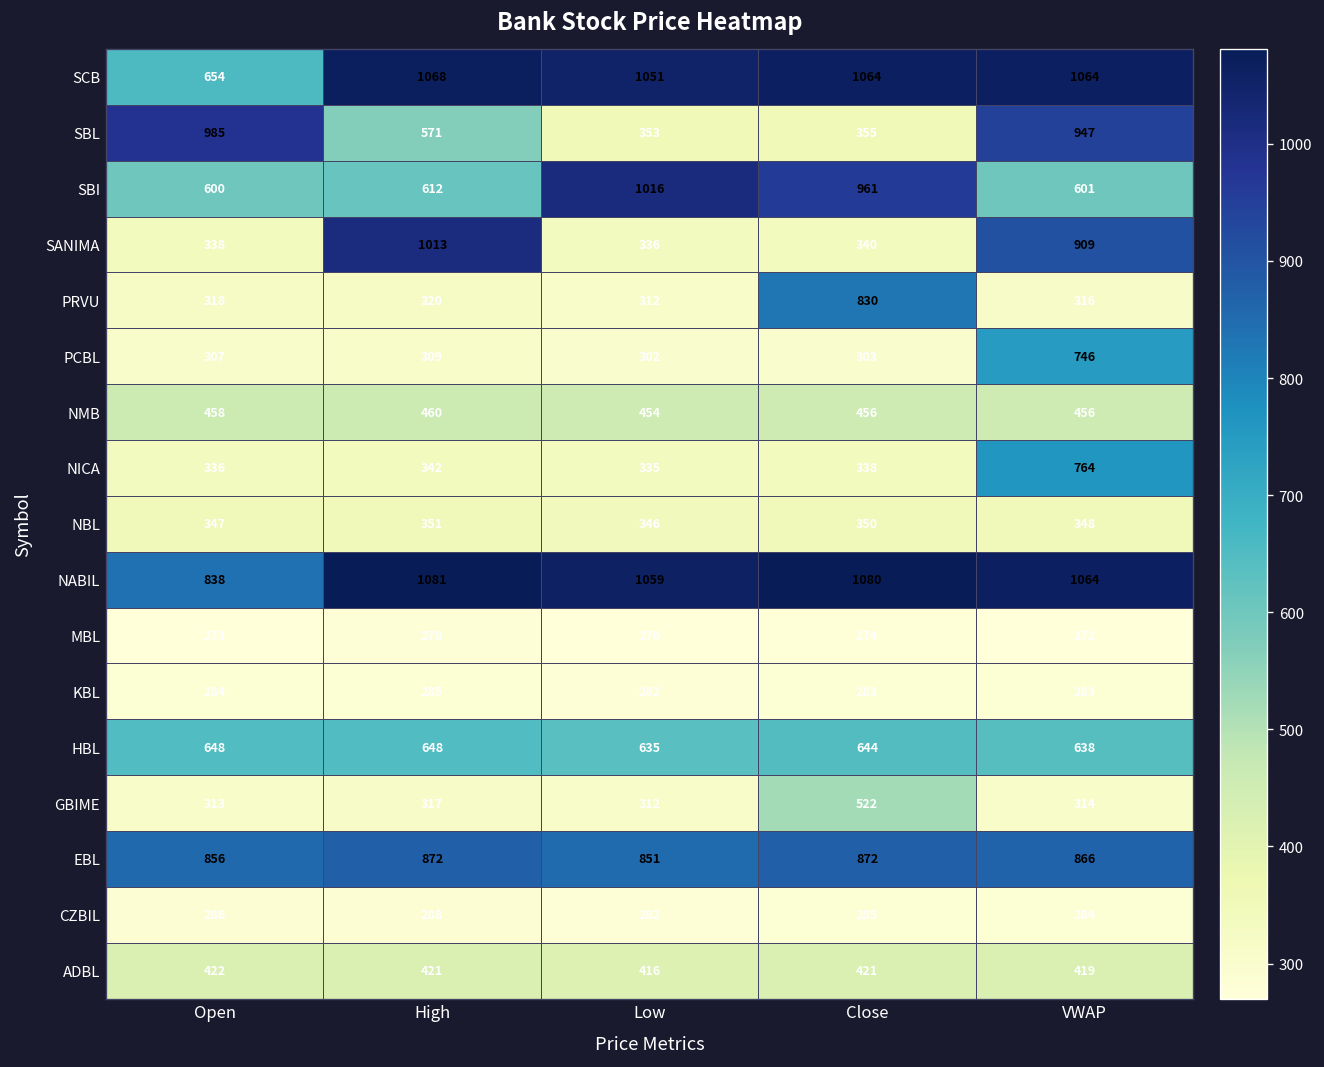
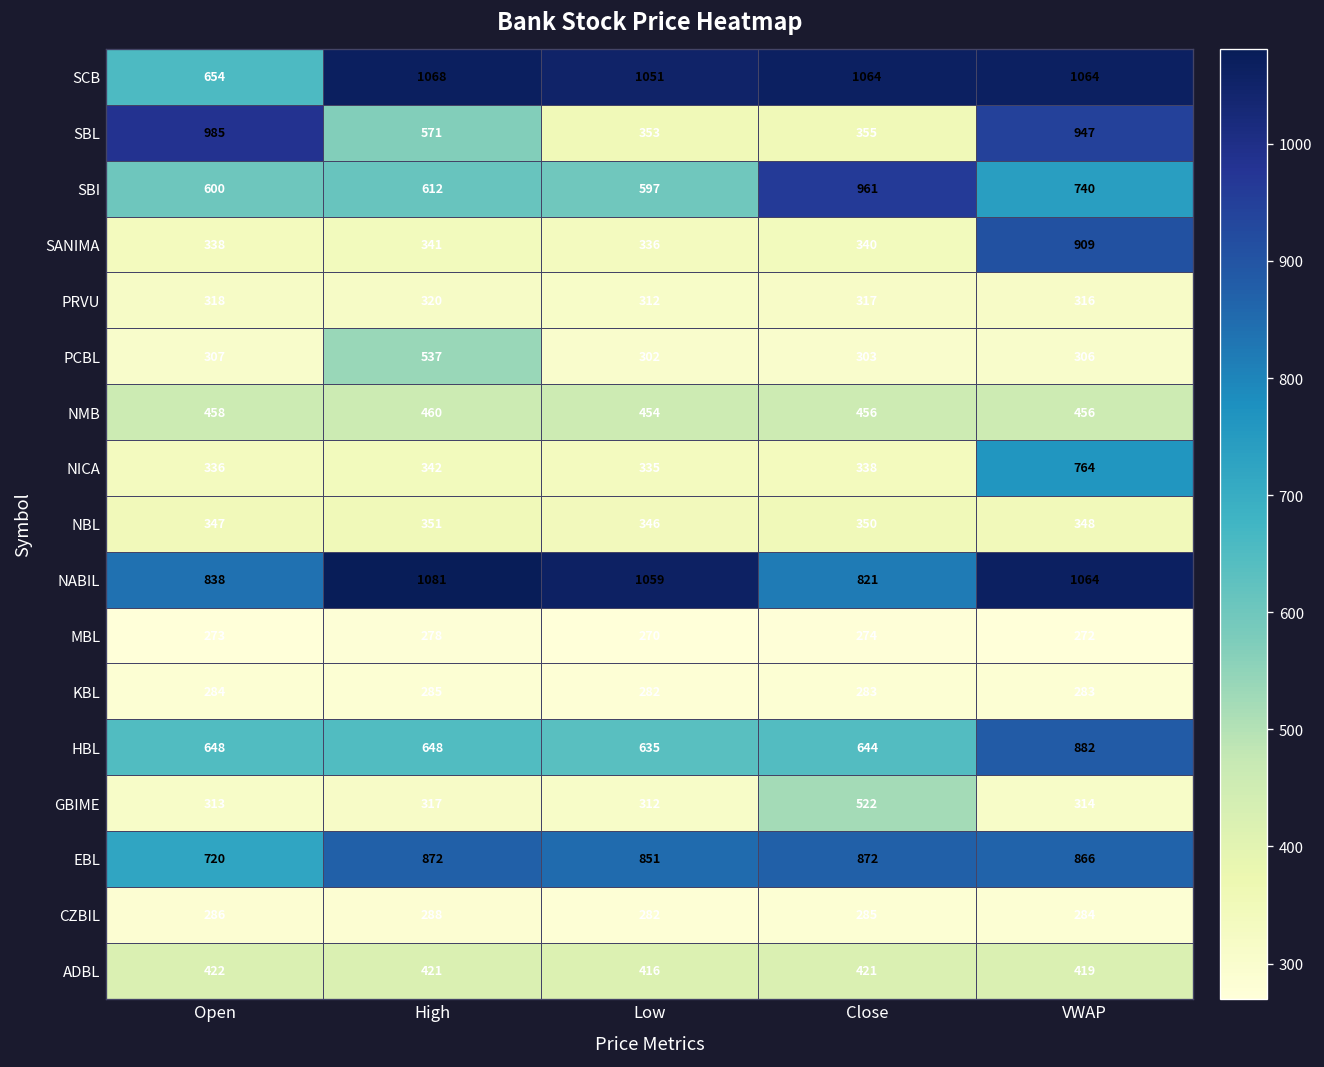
SBI, Low: 1016 -> 597
SBI, VWAP: 601 -> 740
SANIMA, High: 1013 -> 341
PRVU, Close: 830 -> 317
PCBL, High: 309 -> 537
PCBL, VWAP: 746 -> 306
NABIL, Close: 1080 -> 821
HBL, VWAP: 638 -> 882
EBL, Open: 856 -> 720
